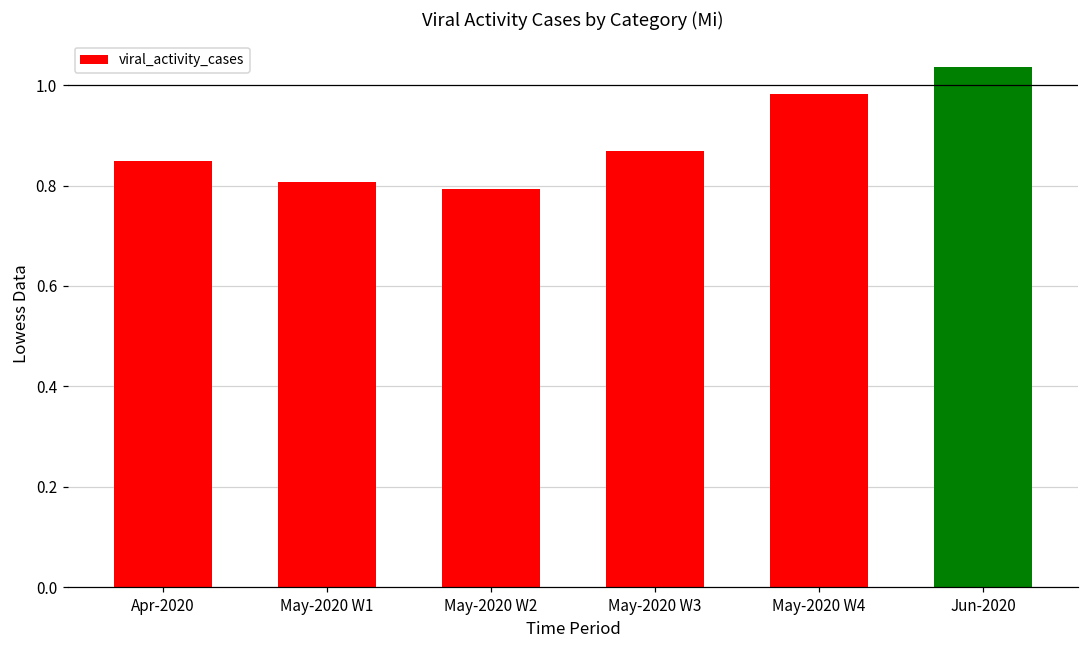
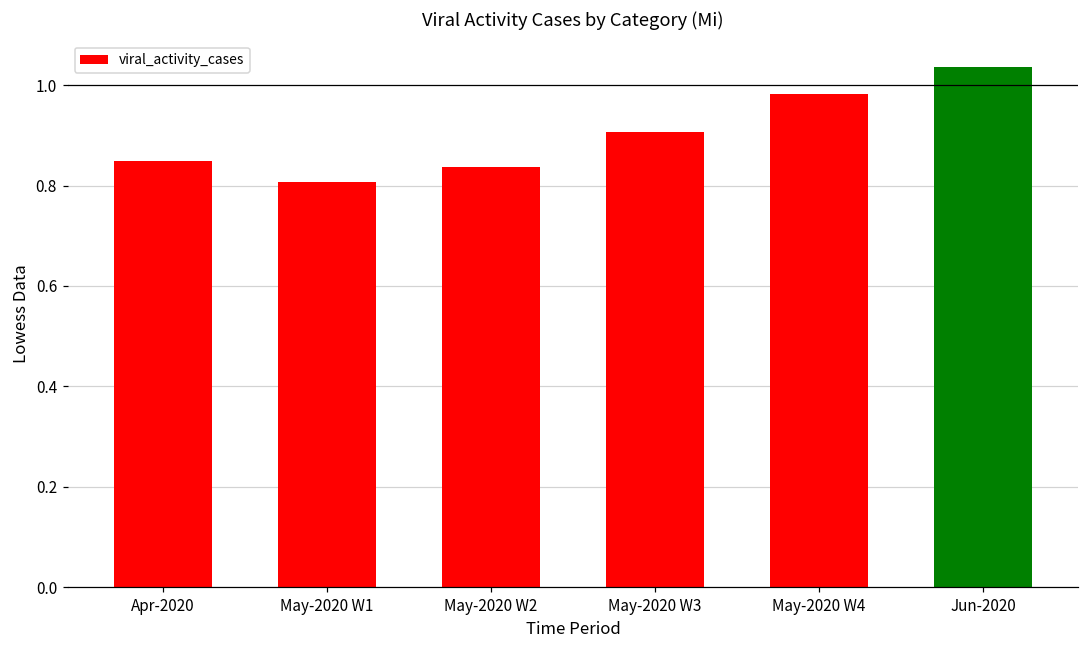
May-2020 W2: 0.79 -> 0.84
May-2020 W3: 0.87 -> 0.91
